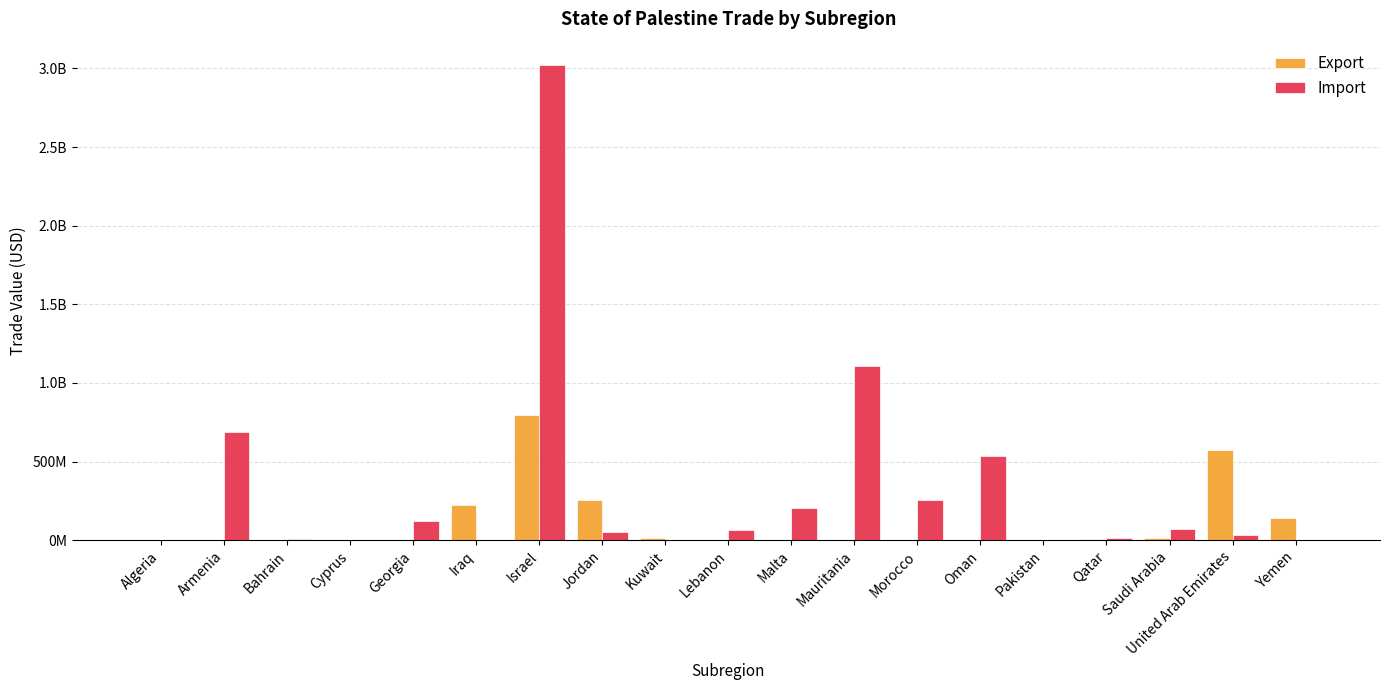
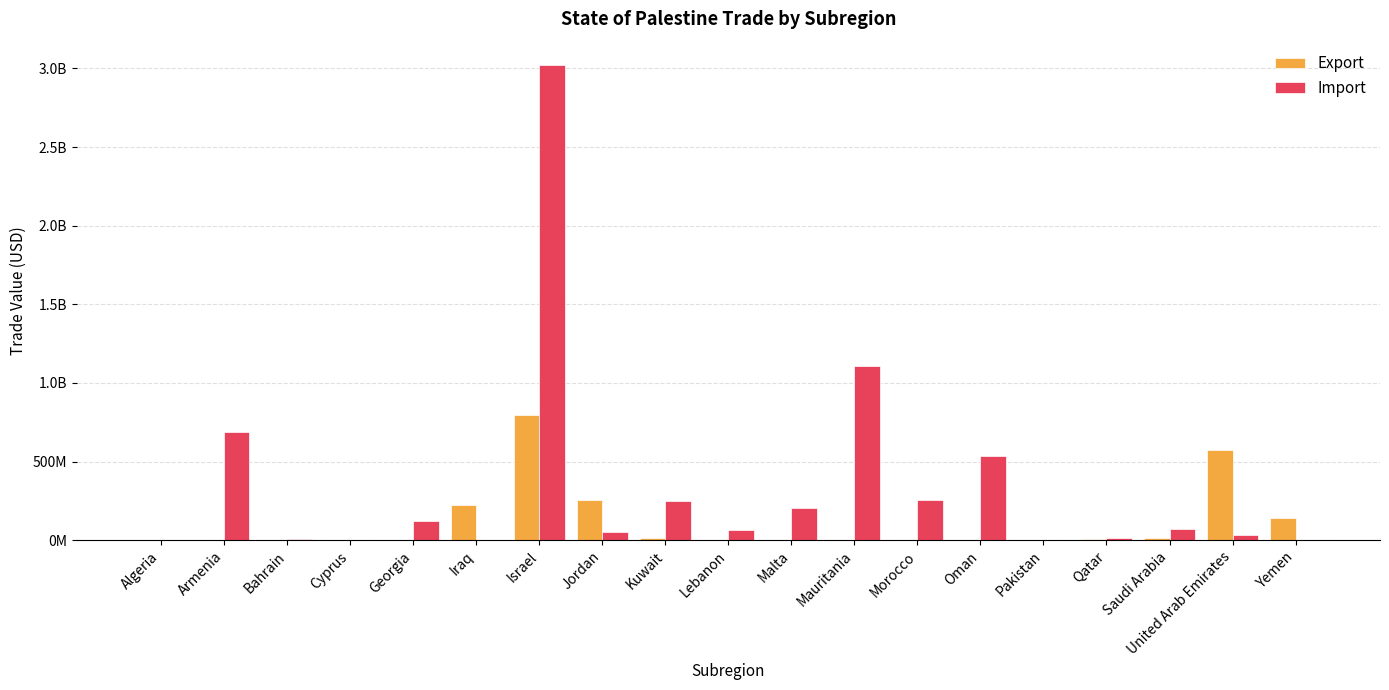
Import, Kuwait: 0 -> 250000000
